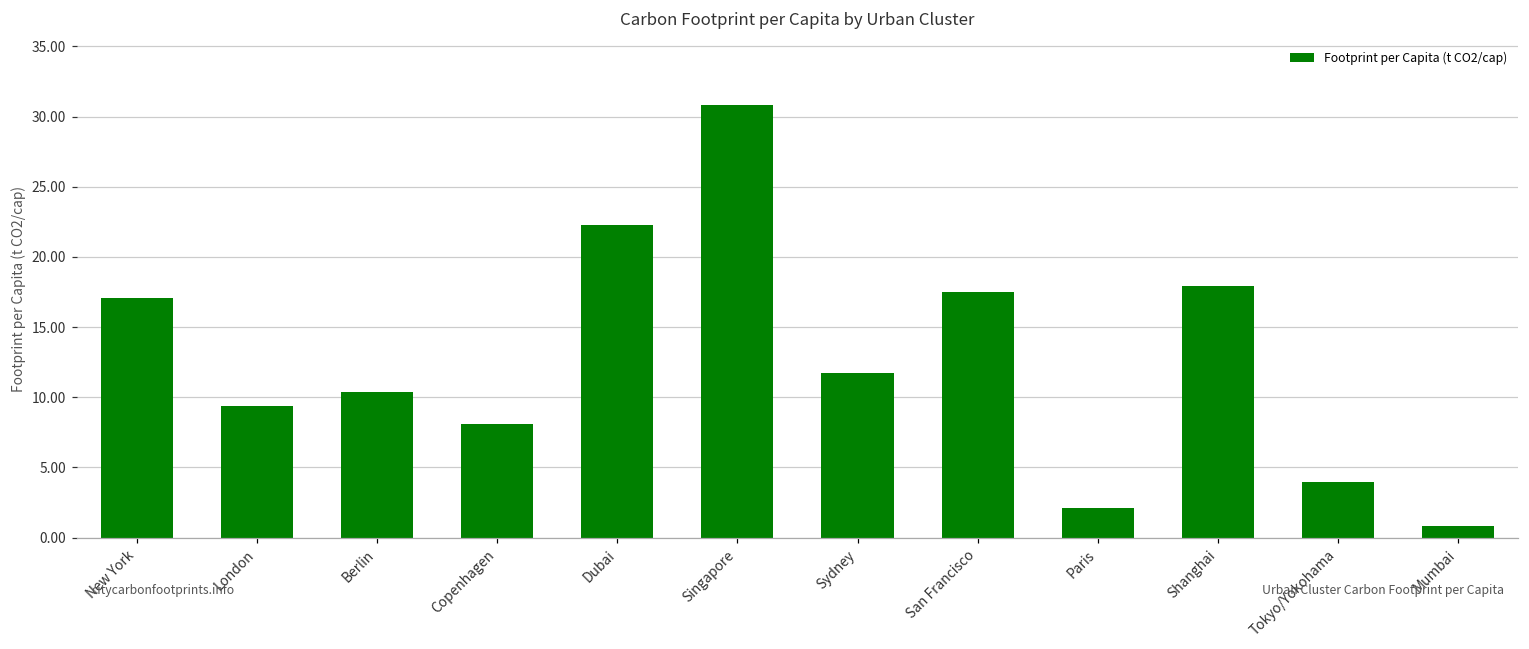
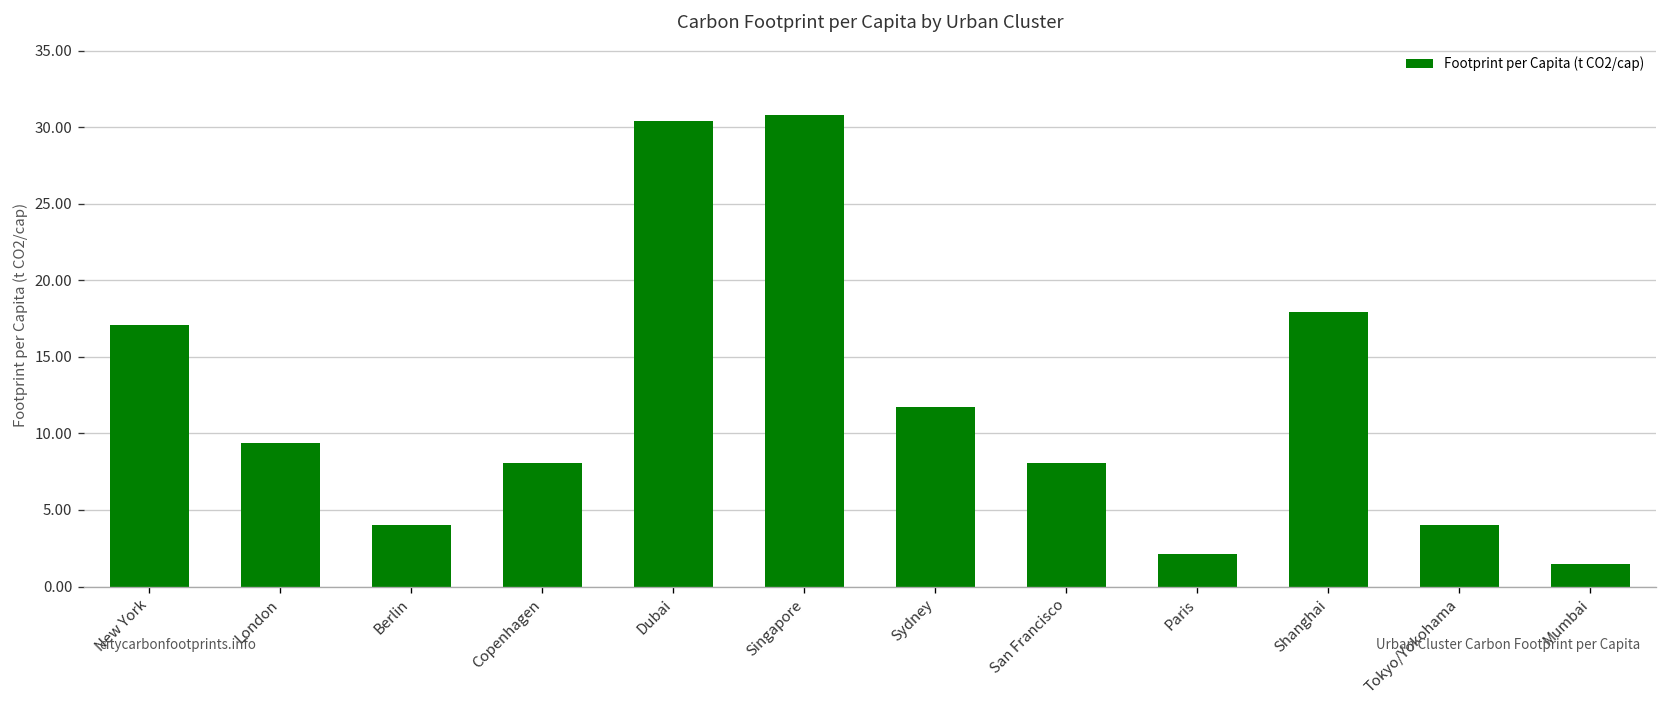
Berlin: 10.4 -> 4.0
Dubai: 22.3 -> 30.4
San Francisco: 17.5 -> 8.1
Mumbai: 0.8 -> 1.5
